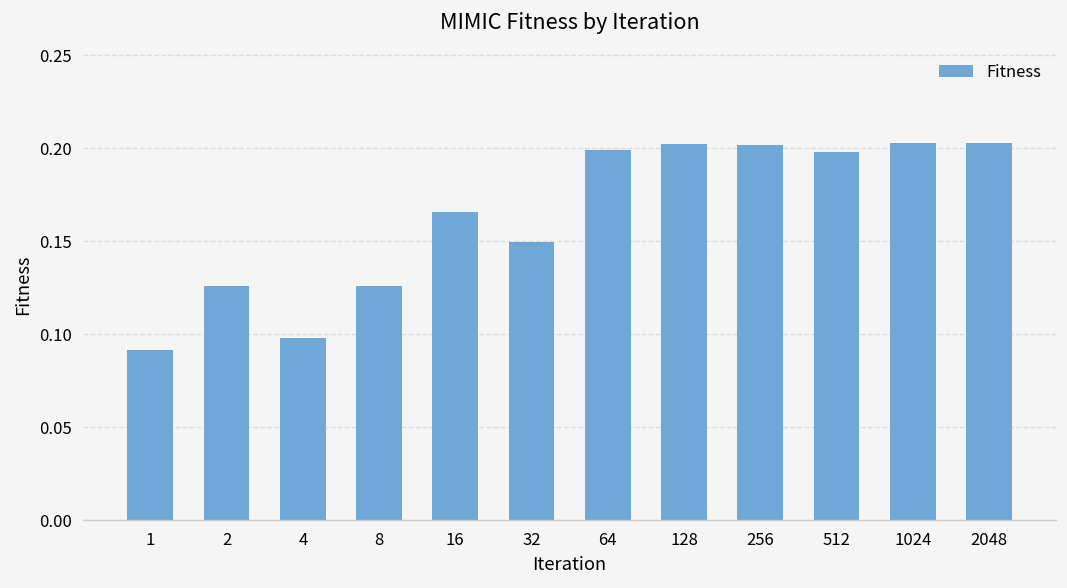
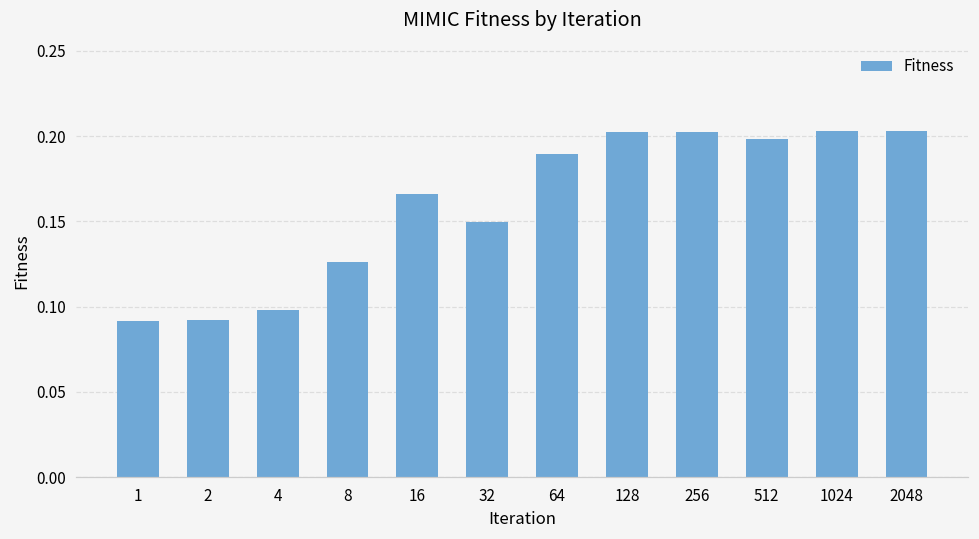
2: 0.126 -> 0.092
64: 0.199 -> 0.190
